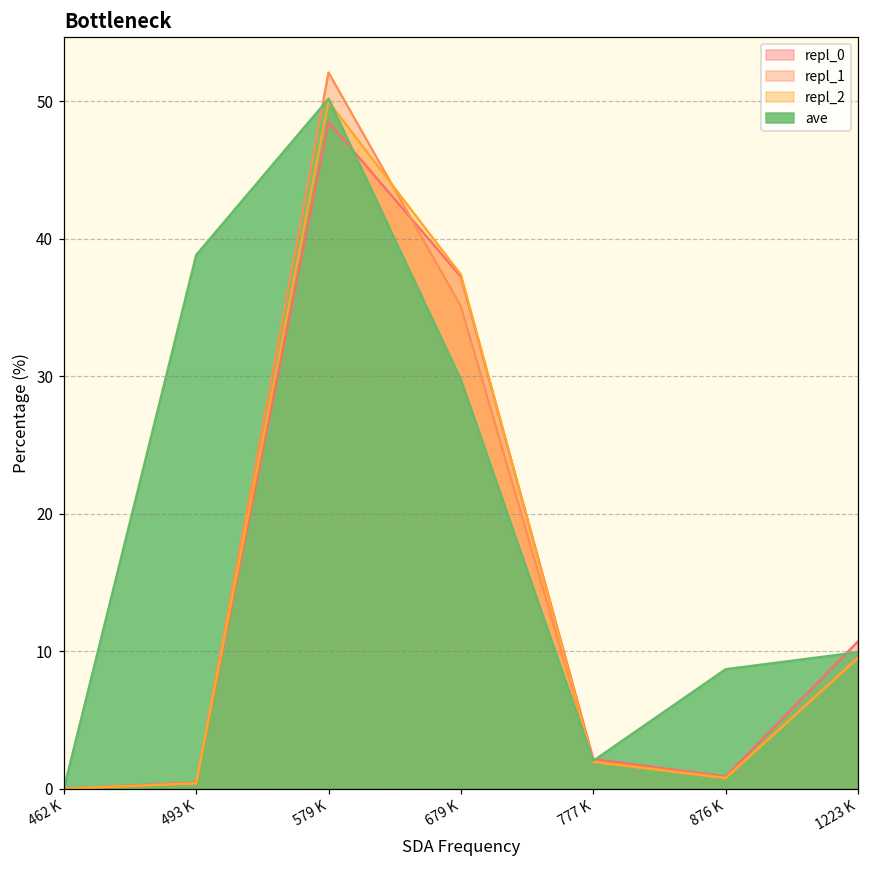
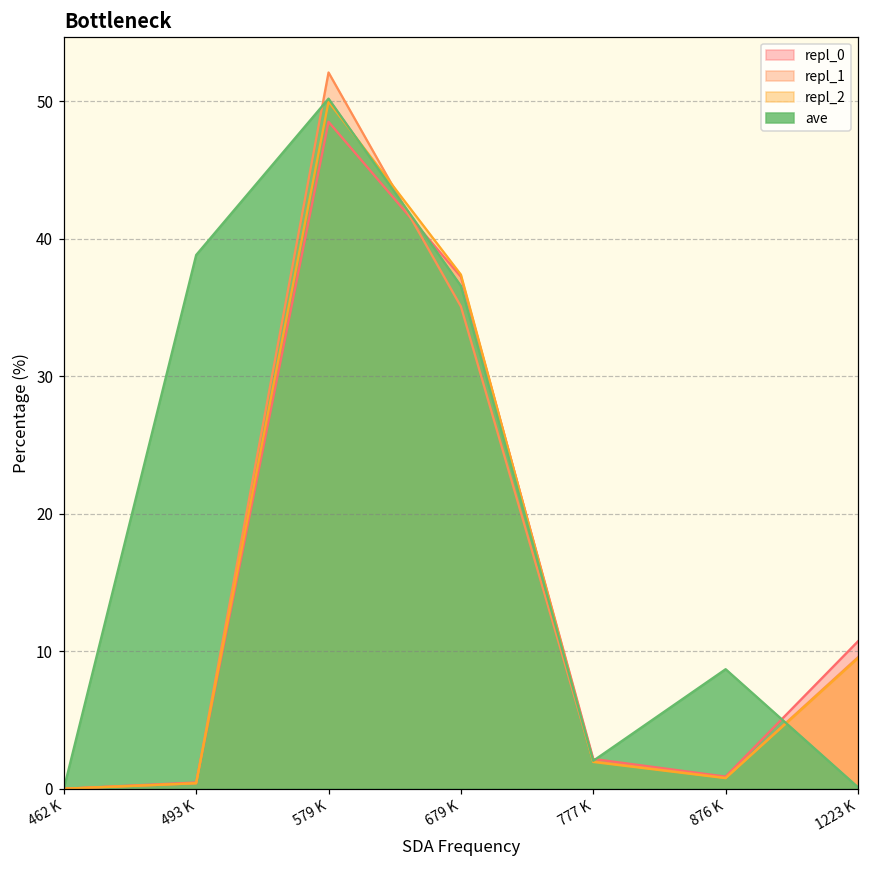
ave, 679 K: 29.8 -> 36.6
ave, 1223 K: 9.9 -> 0.1
